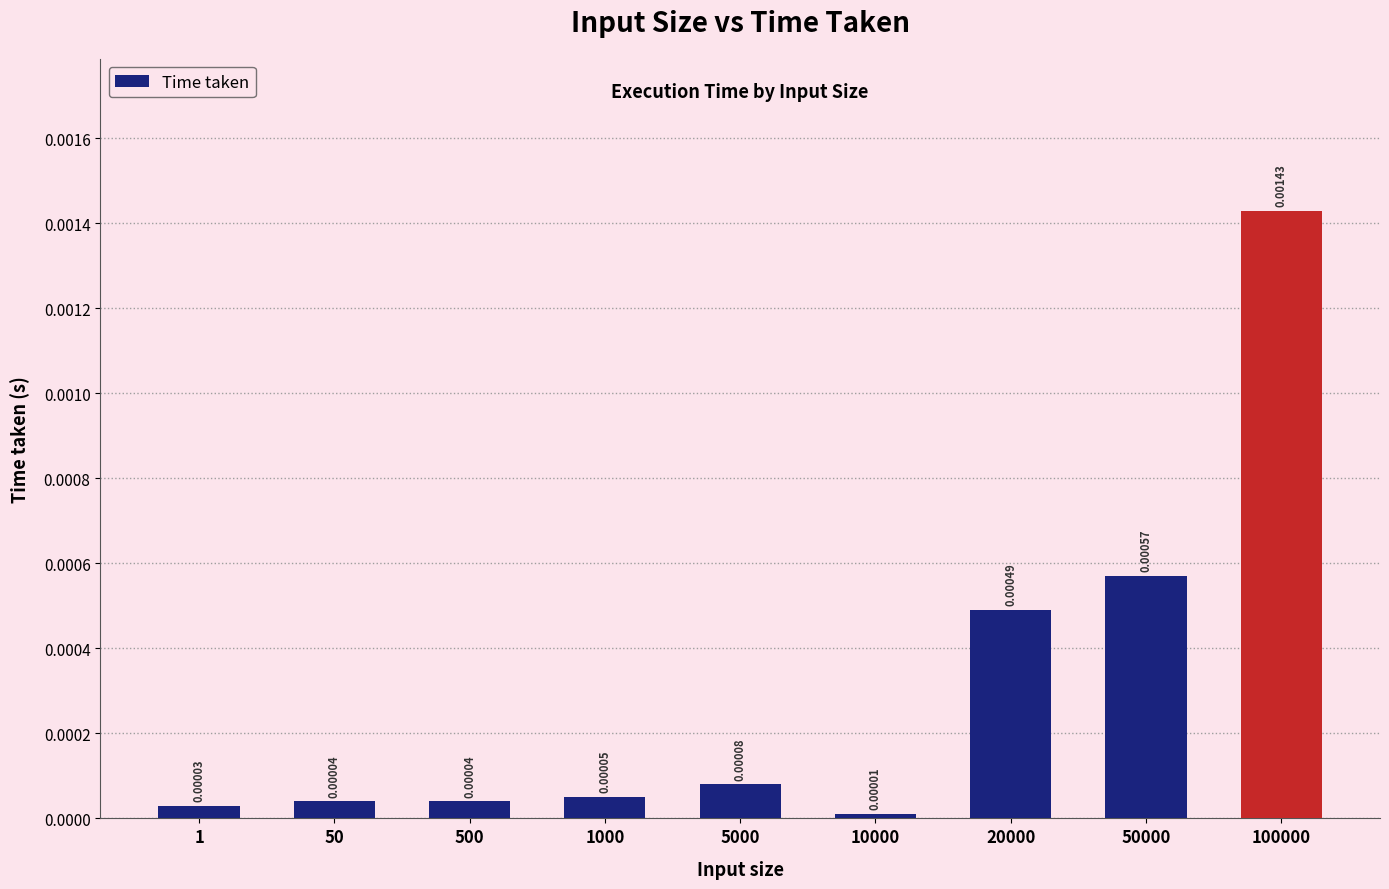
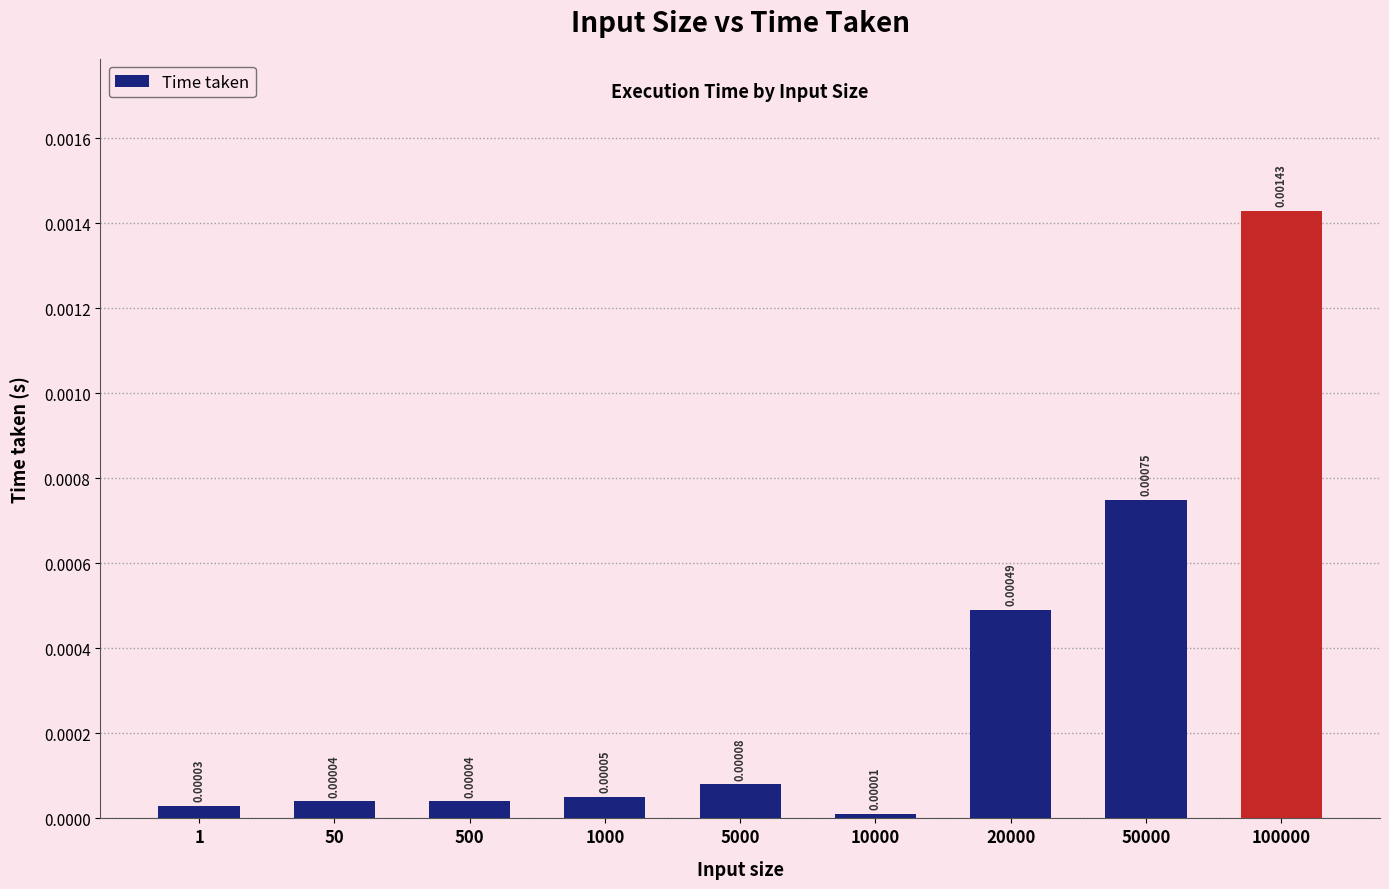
50000: 0.00057 -> 0.00075
